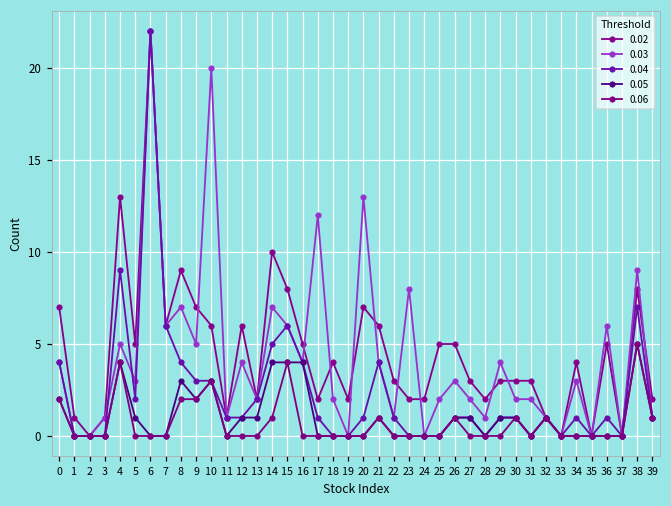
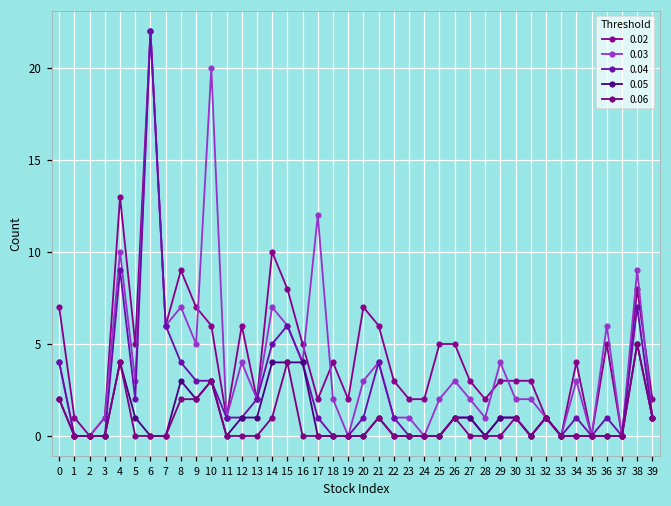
0.03, 4: 5 -> 10
0.03, 20: 13 -> 3
0.03, 23: 8 -> 1
